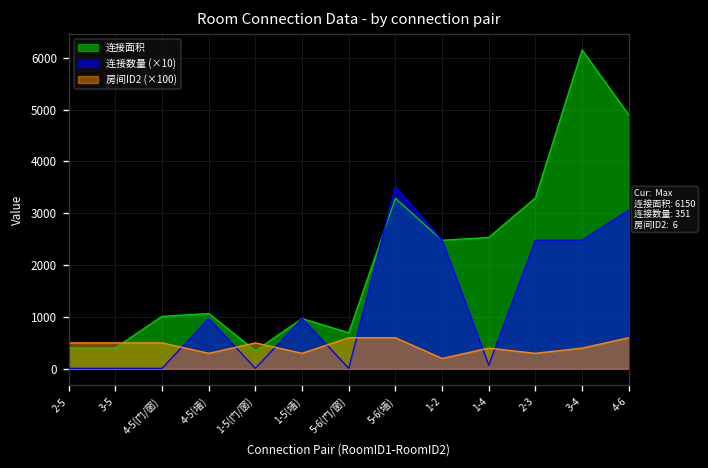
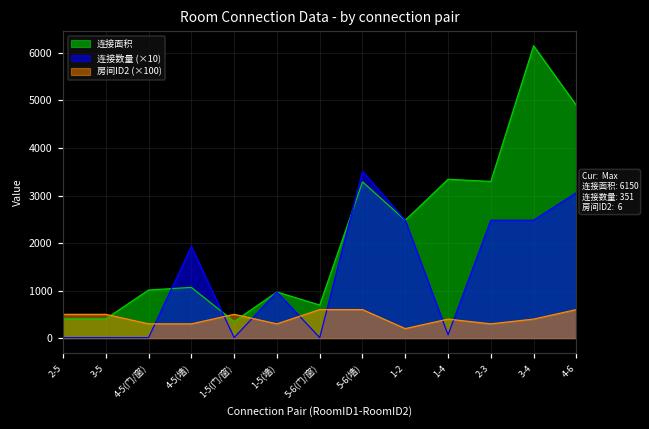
房间ID2 (×100), 4-5(门/窗): 500 -> 300
连接数量 (×10), 4-5(墙): 1000 -> 1900
连接面积, 1-4: 2500 -> 3300
